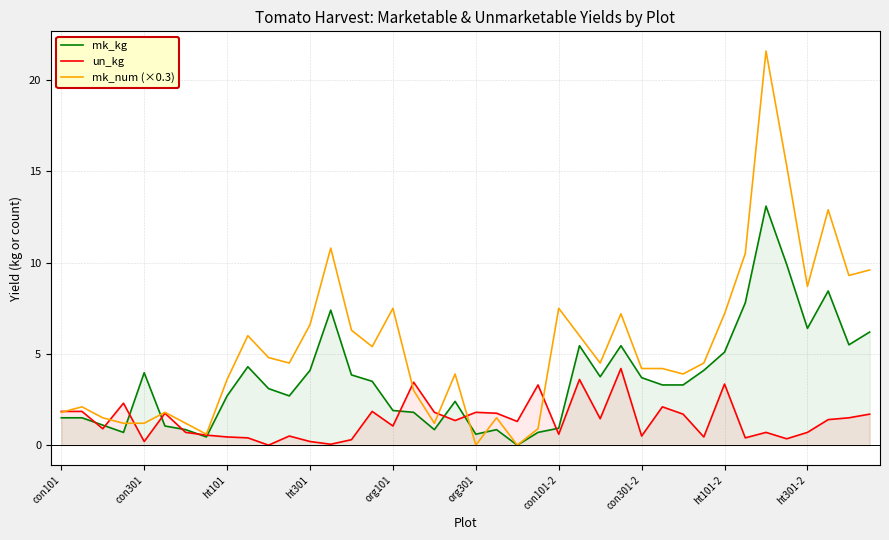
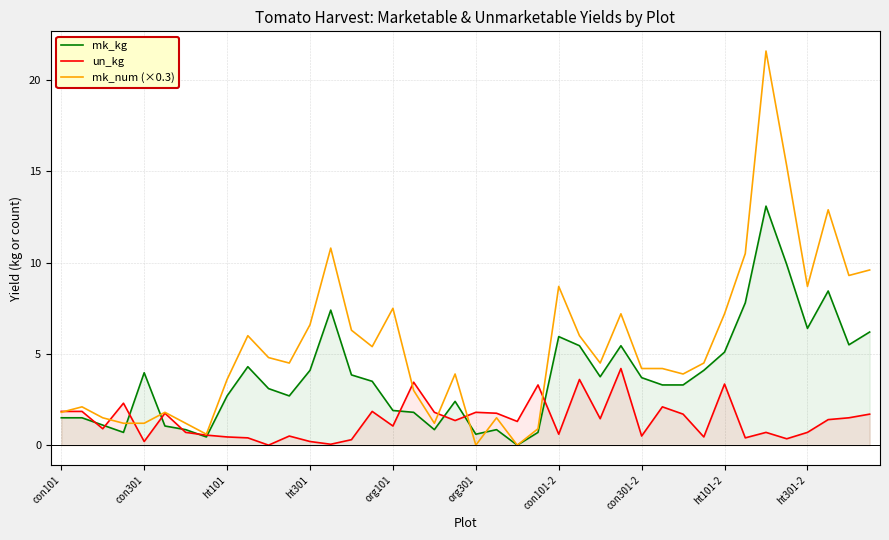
mk_kg, con101-2: 0.9 -> 6.0
mk_num (×0.3), con101-2: 7.5 -> 8.7
